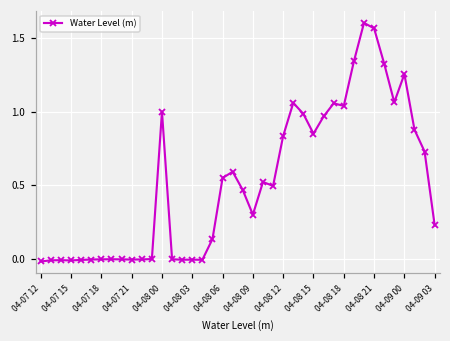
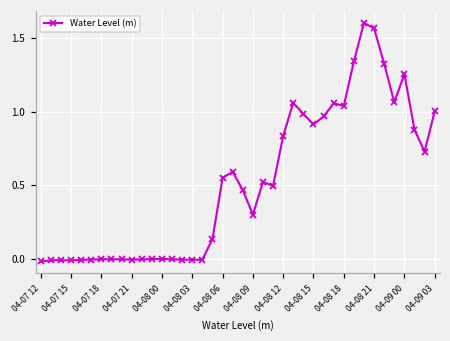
04-08 00: 1 -> 0
04-08 15: 0.85 -> 0.91
04-09 03: 0.23 -> 1.00
